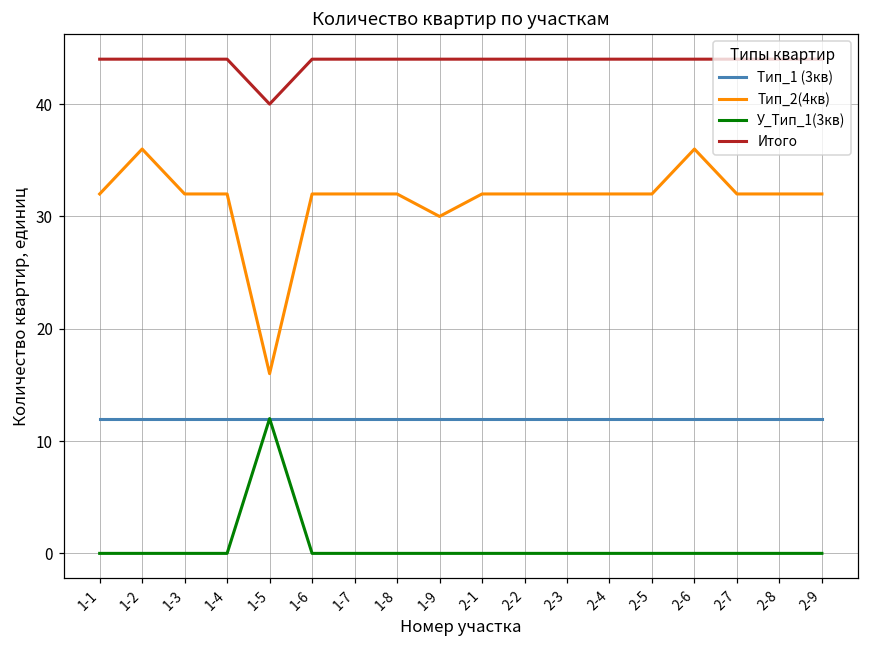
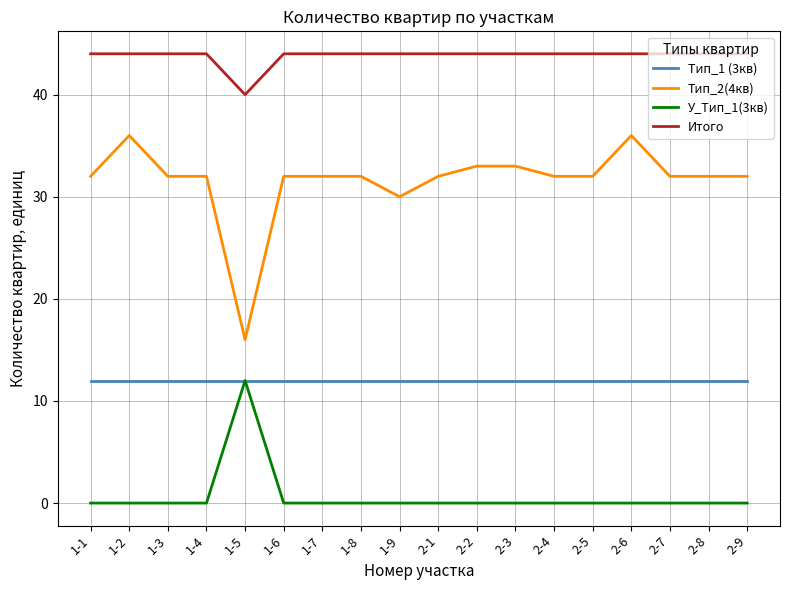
Тип_2(4кв), 2-2: 32 -> 33
Тип_2(4кв), 2-3: 32 -> 33
